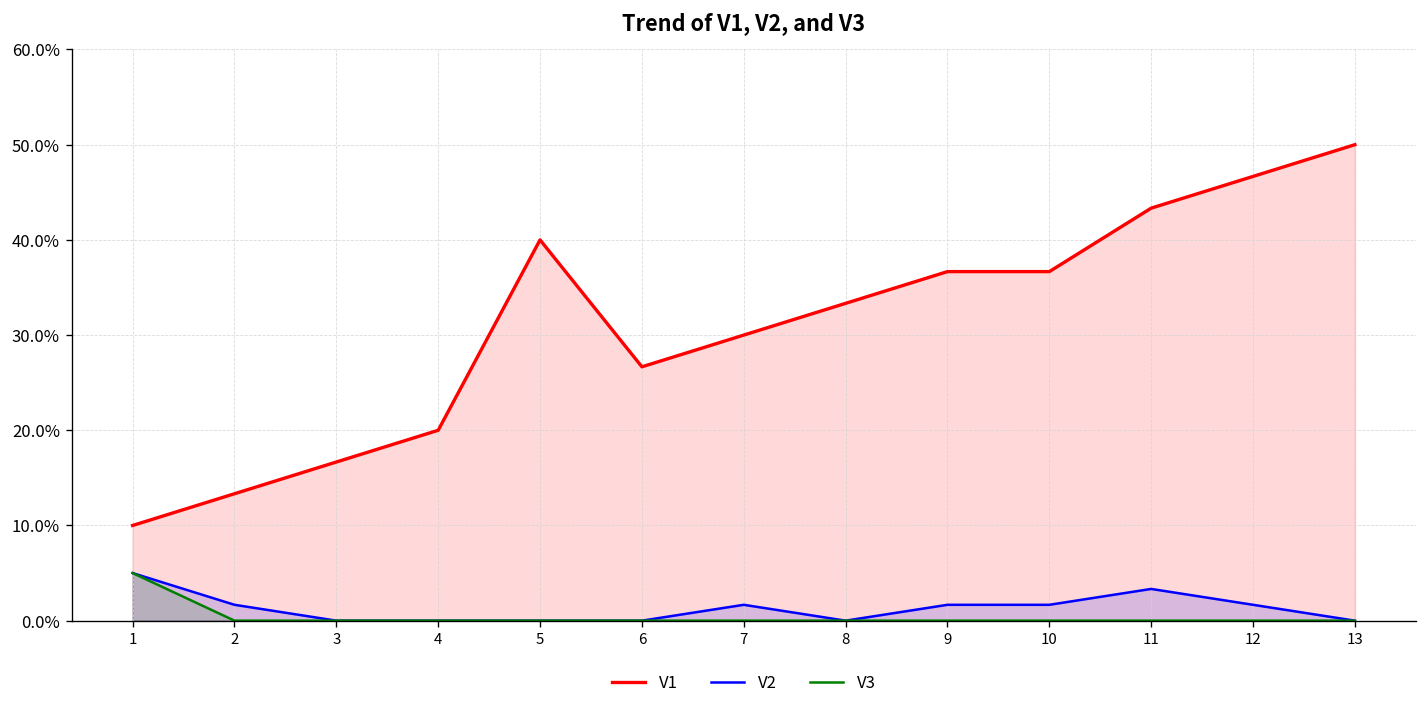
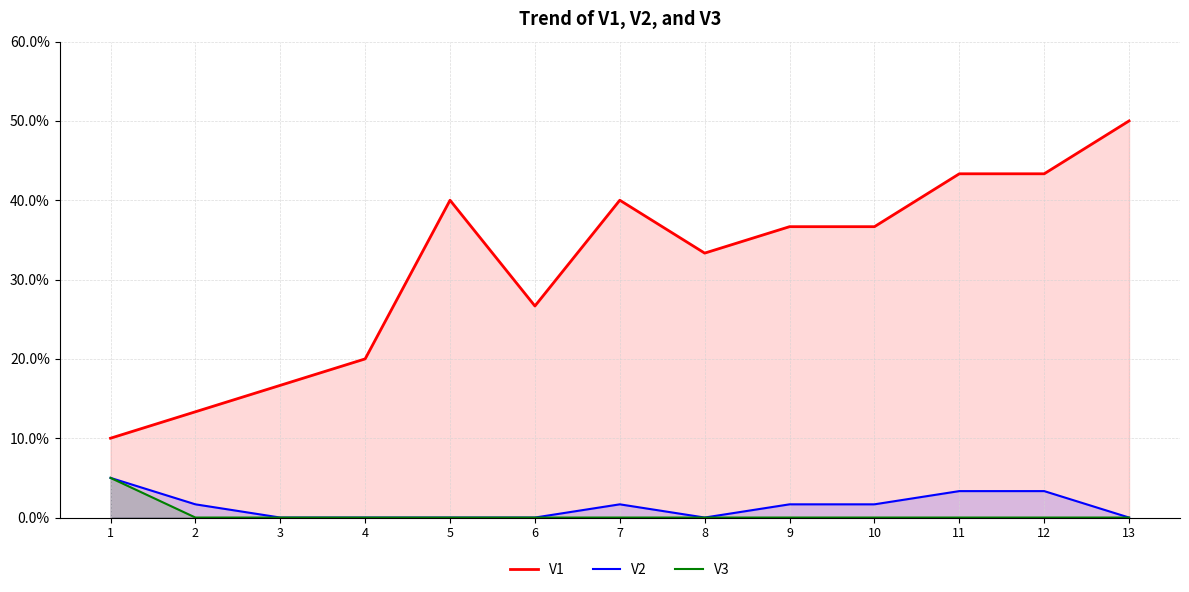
V1, 7: 30% -> 40%
V1, 12: 47% -> 43%
V2, 12: 2% -> 3%
